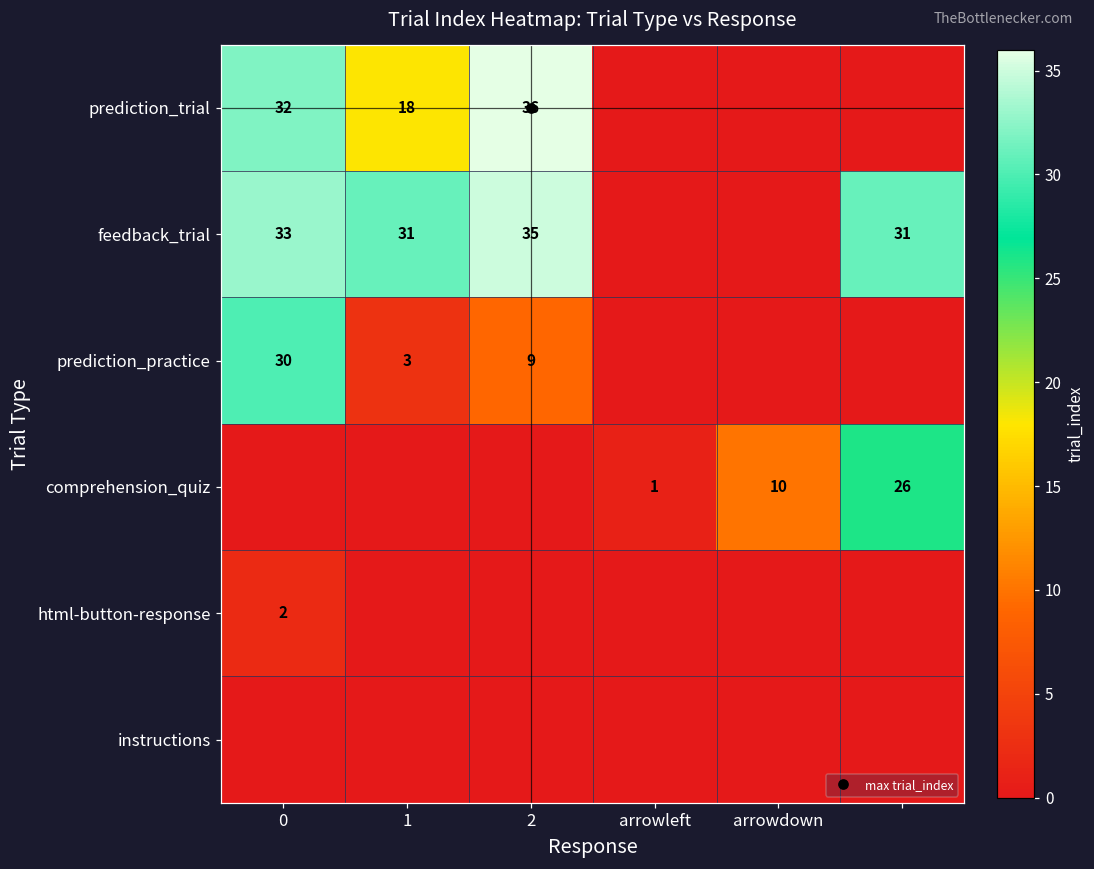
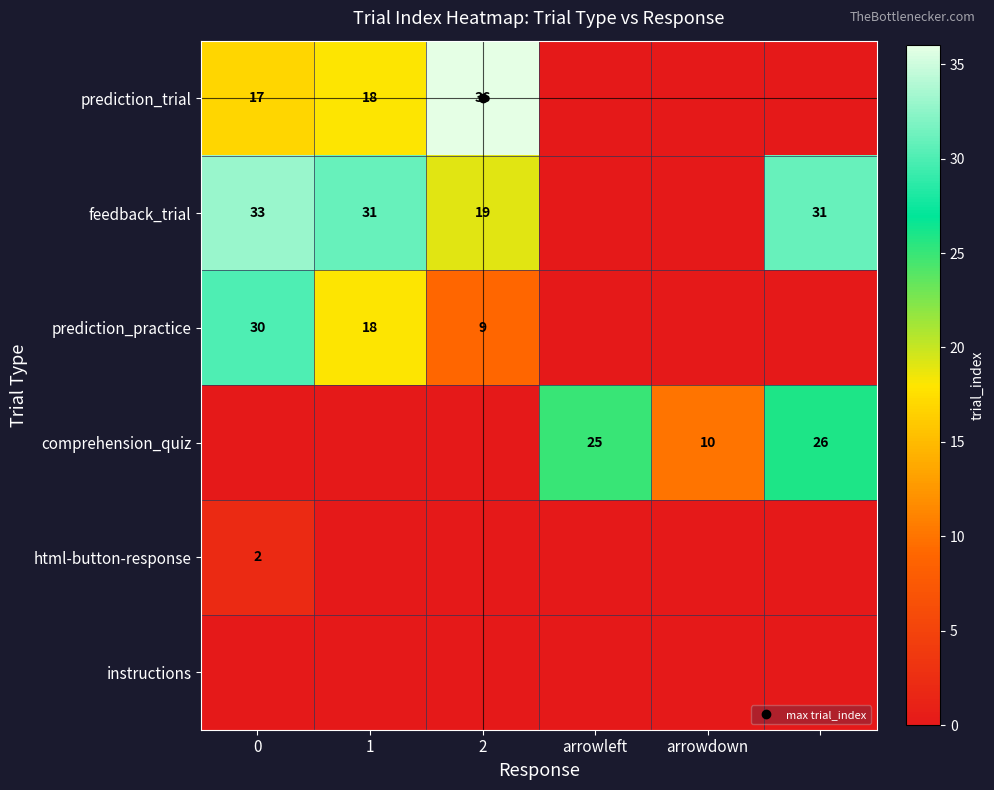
prediction_trial, 0: 32 -> 17
feedback_trial, 2: 35 -> 19
prediction_practice, 1: 3 -> 18
comprehension_quiz, arrowleft: 1 -> 25
